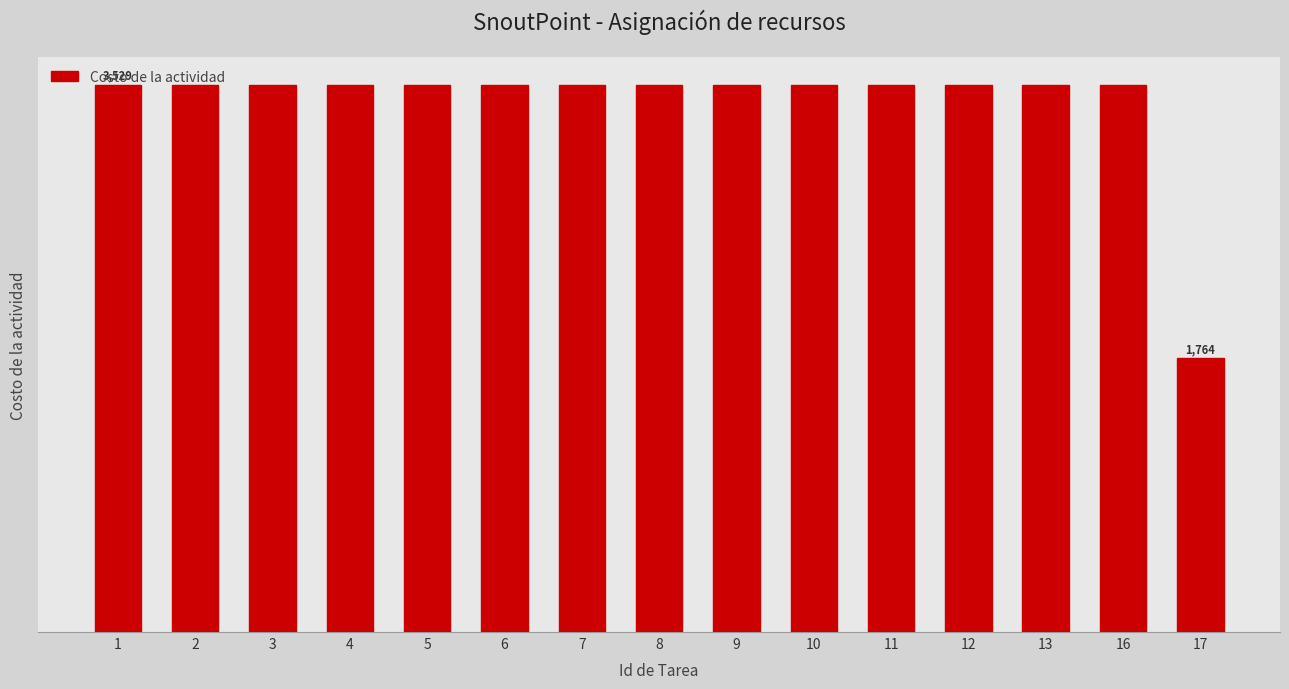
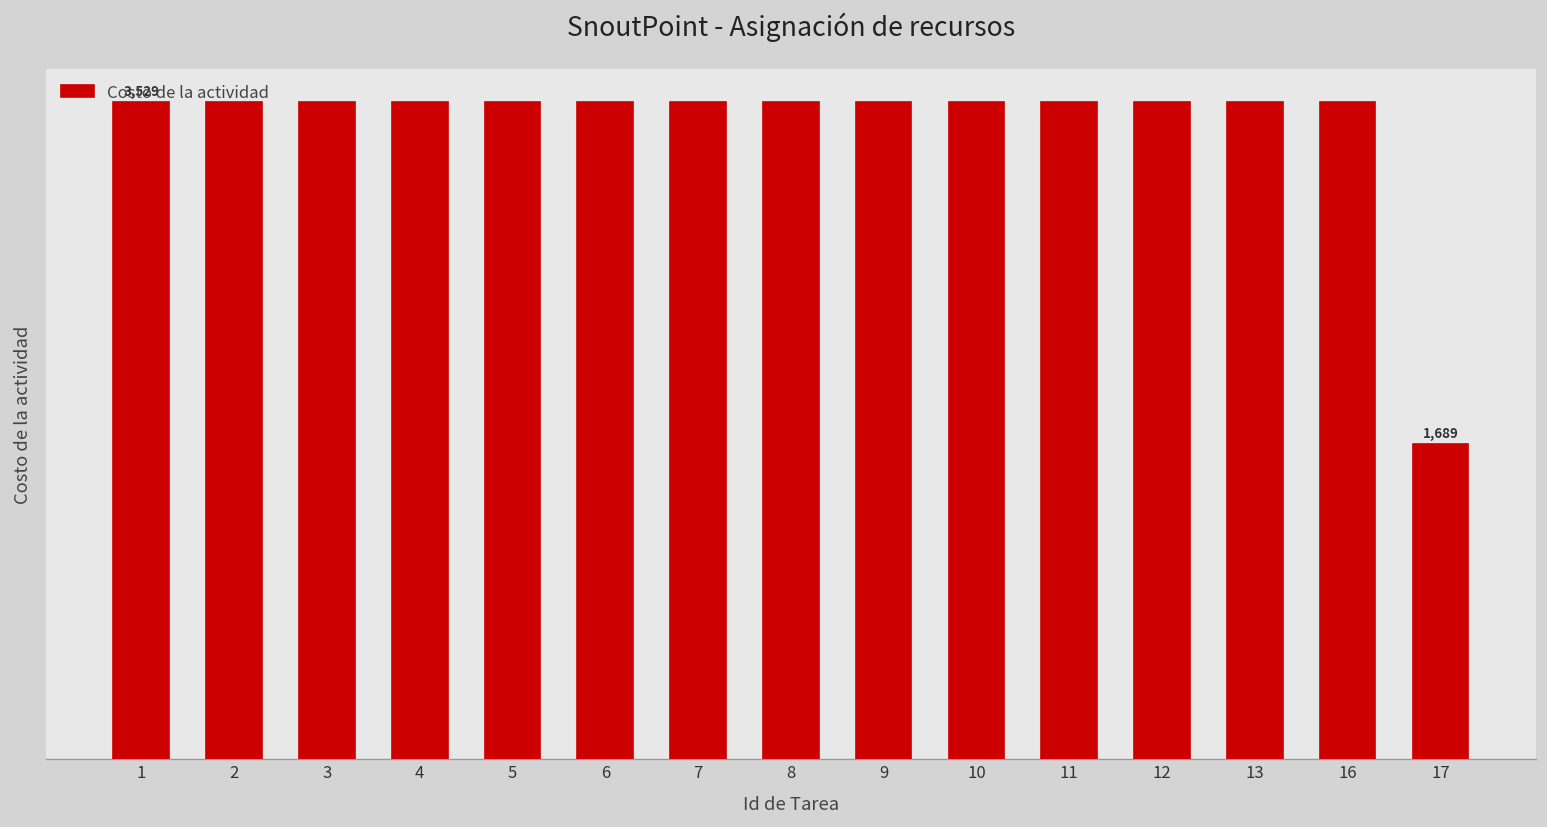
17: 1,764 -> 1,689
